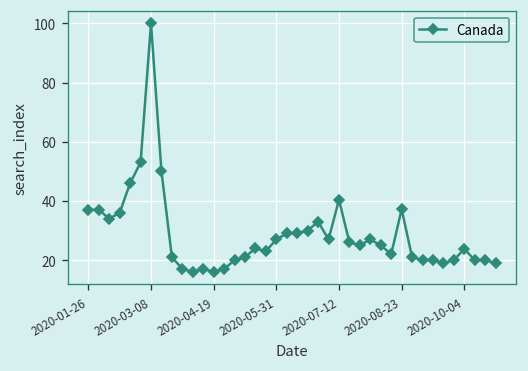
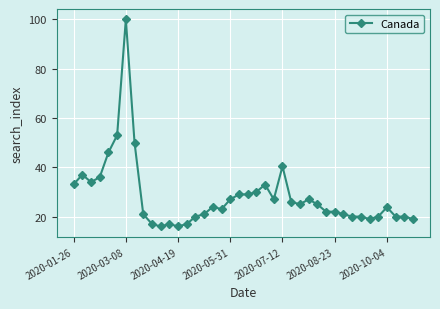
2020-01-26: 37 -> 33
2020-08-23: 37 -> 22
